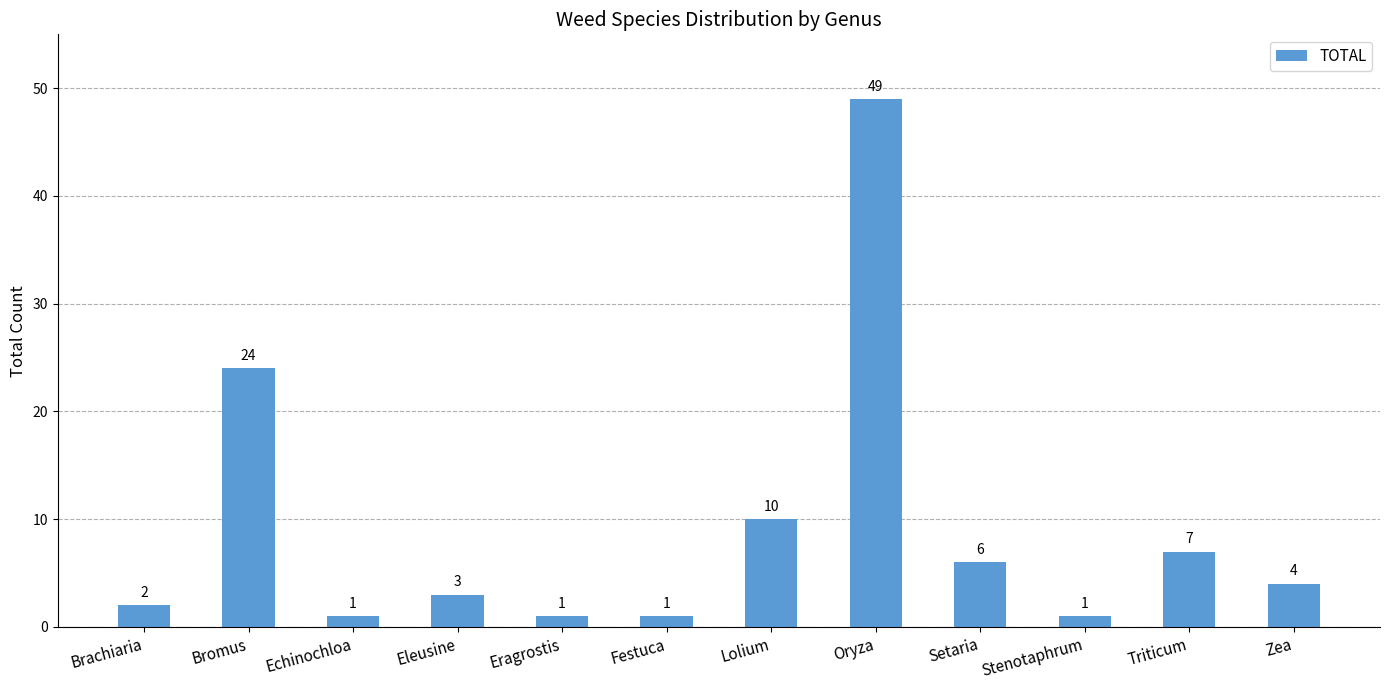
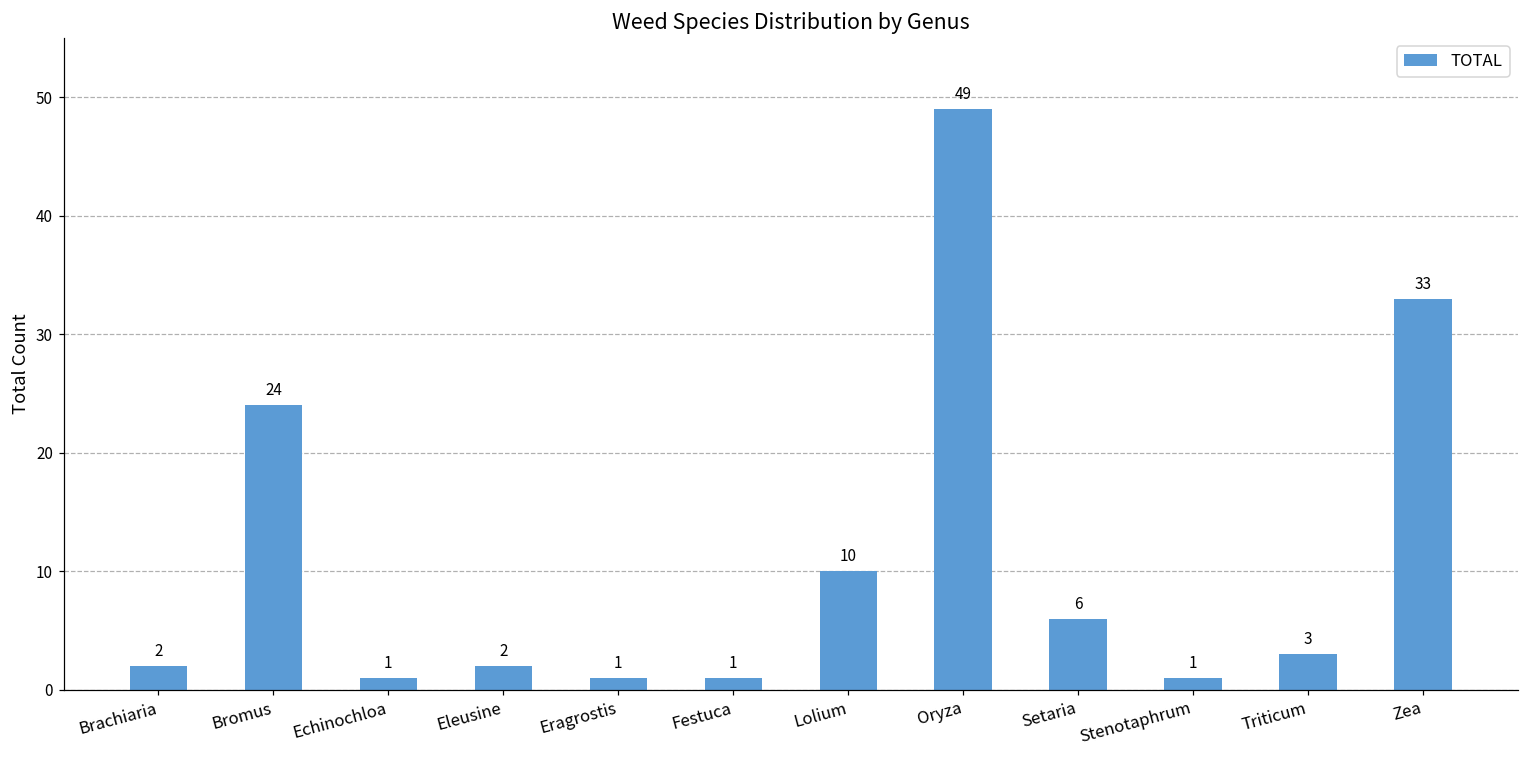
Eleusine: 3 -> 2
Triticum: 7 -> 3
Zea: 4 -> 33
